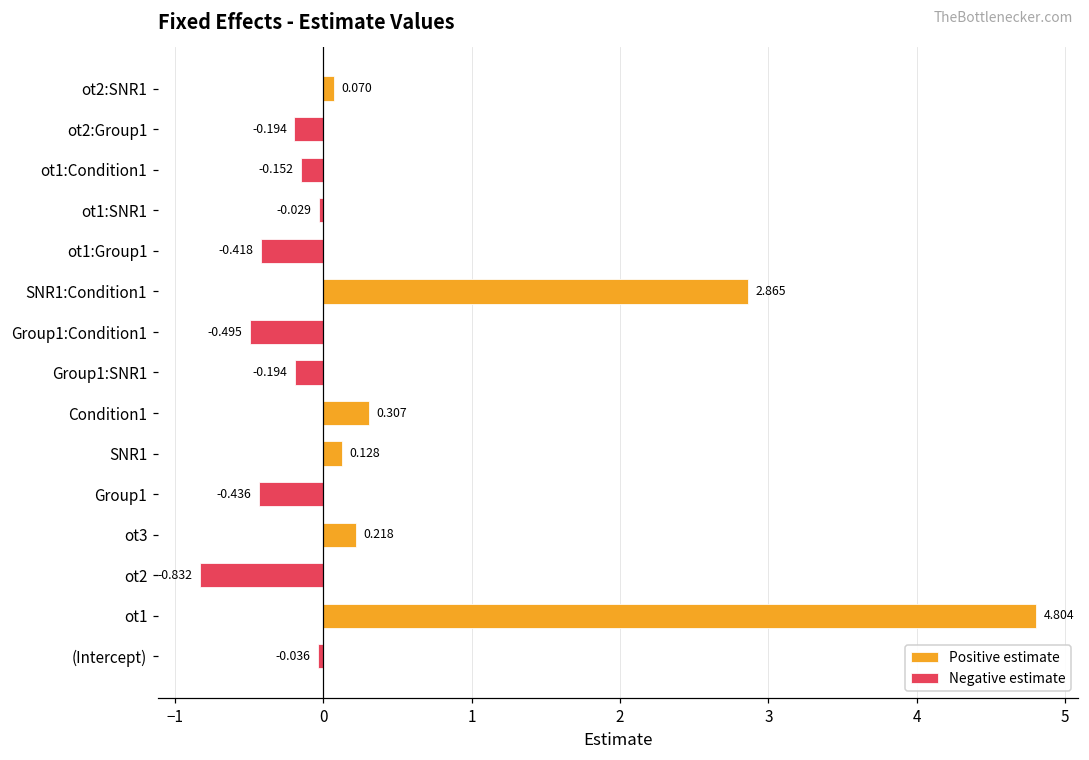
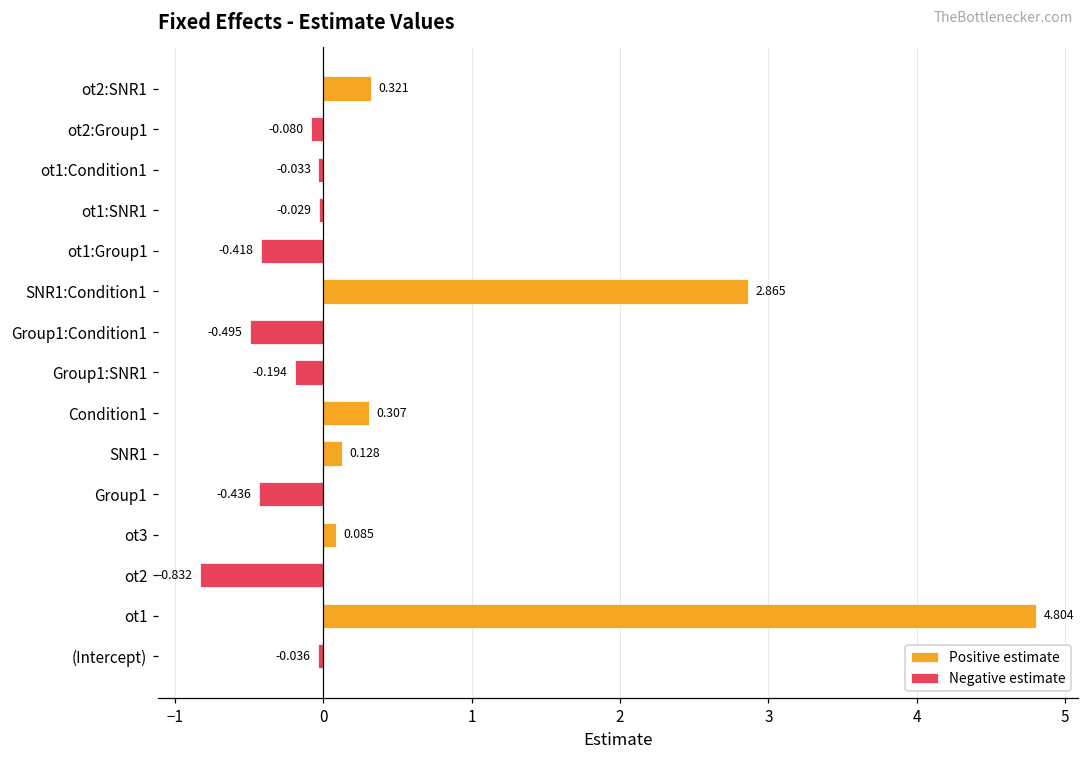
Positive estimate, ot2:SNR1: 0.070 -> 0.321
Negative estimate, ot2:Group1: -0.194 -> -0.080
Negative estimate, ot1:Condition1: -0.152 -> -0.033
Positive estimate, ot3: 0.218 -> 0.085
